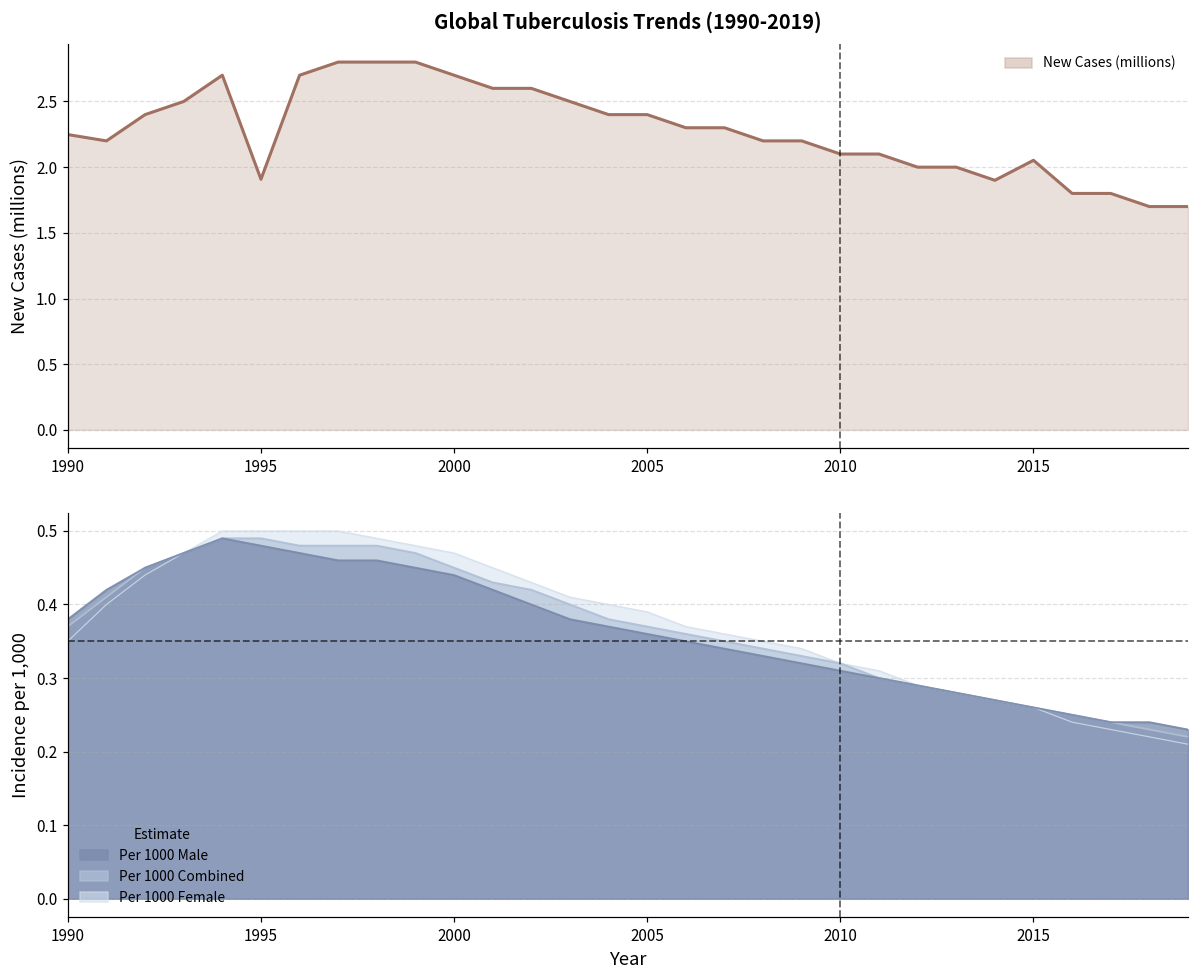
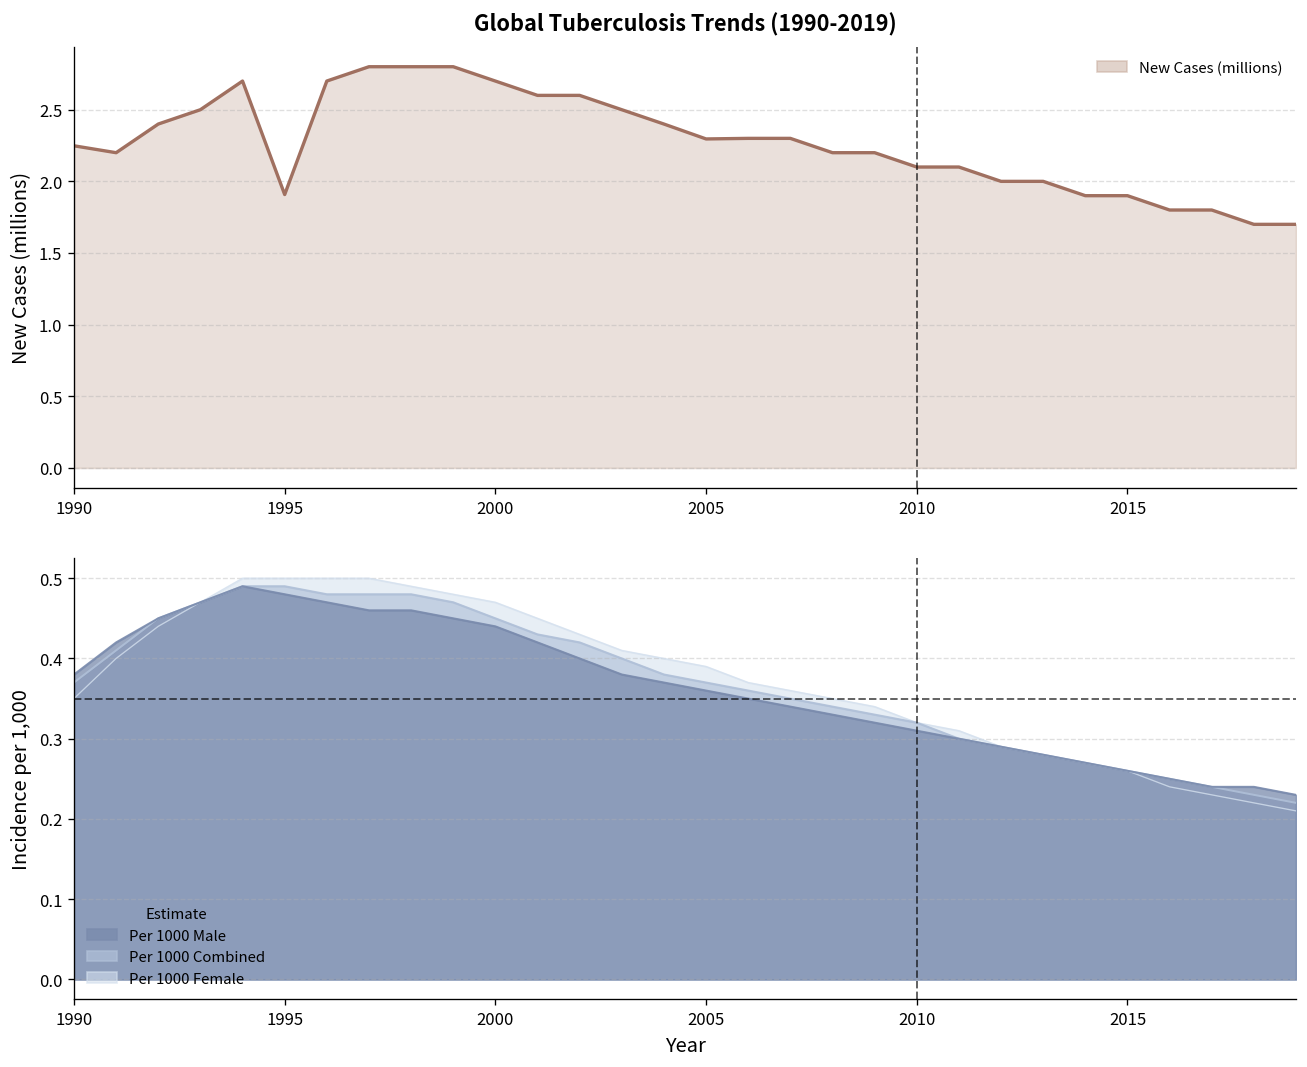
Global Tuberculosis Trends (1990-2019), 2005: 2.40 -> 2.30
Global Tuberculosis Trends (1990-2019), 2015: 2.05 -> 1.90
